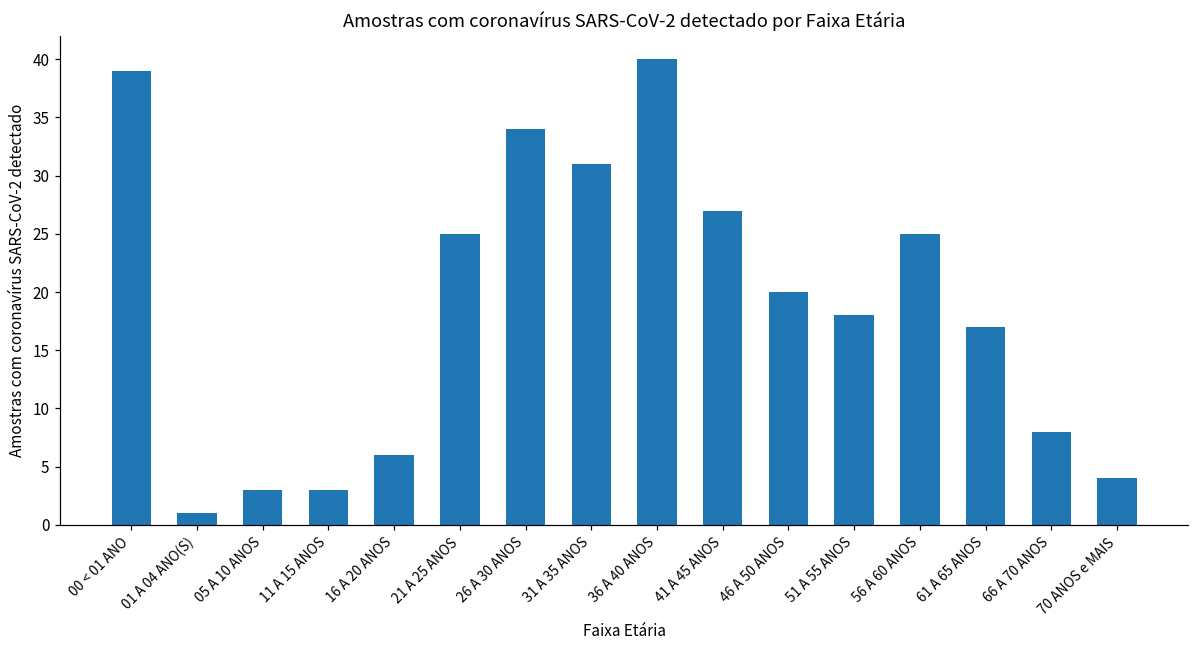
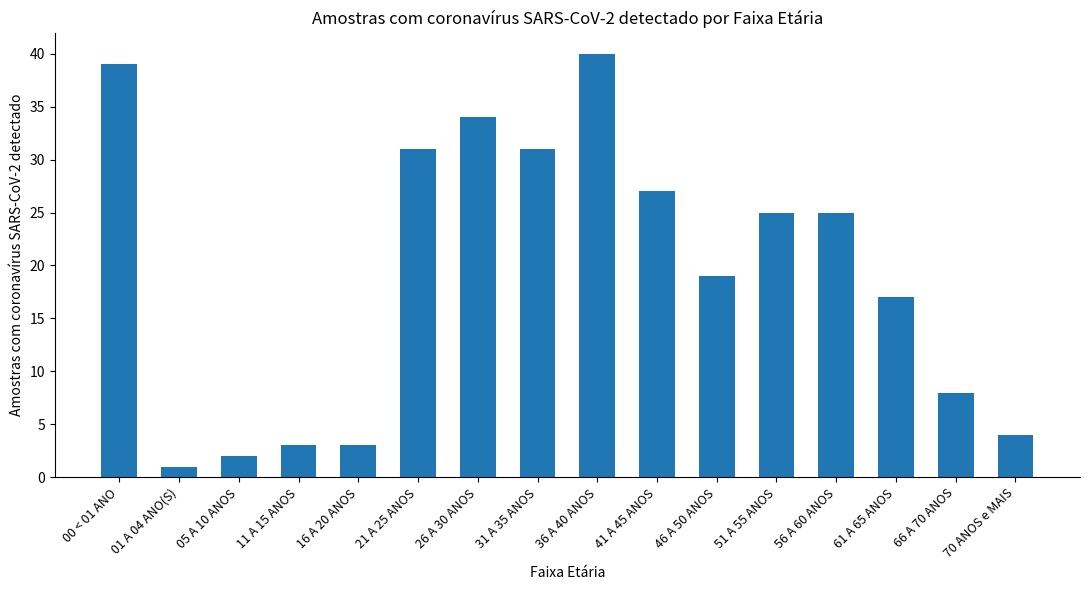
05 A 10 ANOS: 3 -> 2
16 A 20 ANOS: 6 -> 3
21 A 25 ANOS: 25 -> 31
46 A 50 ANOS: 20 -> 19
51 A 55 ANOS: 18 -> 25
